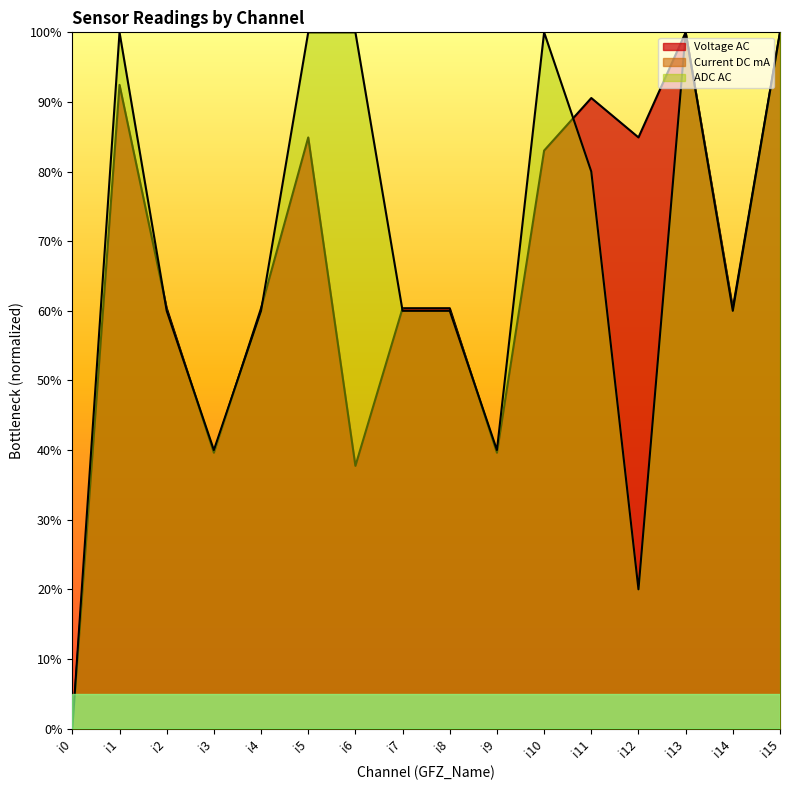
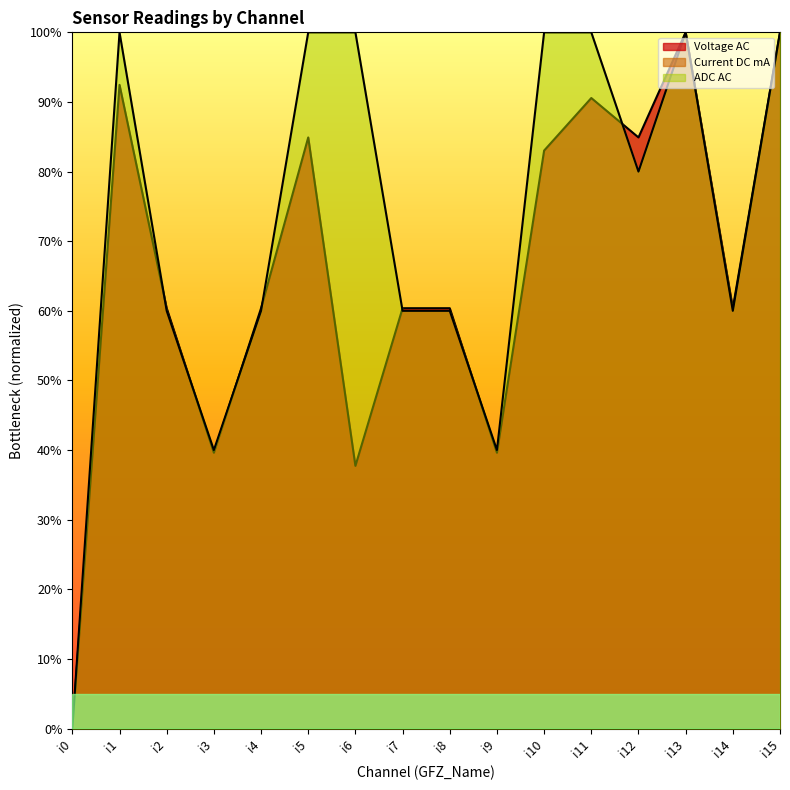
ADC AC, i11: 80% -> 100%
ADC AC, i12: 20% -> 80%
